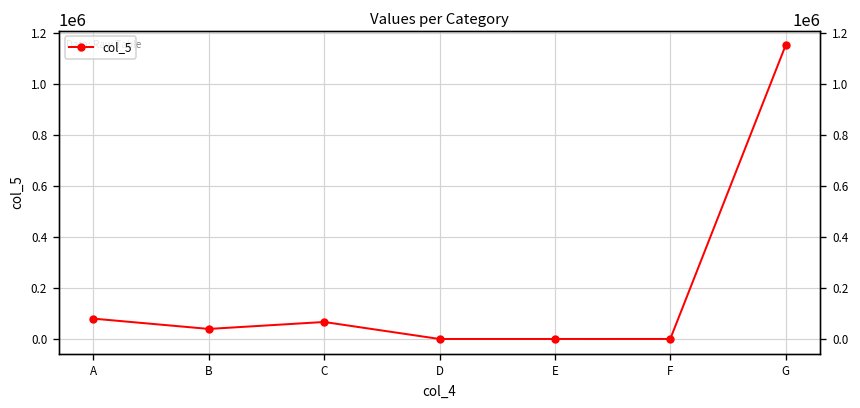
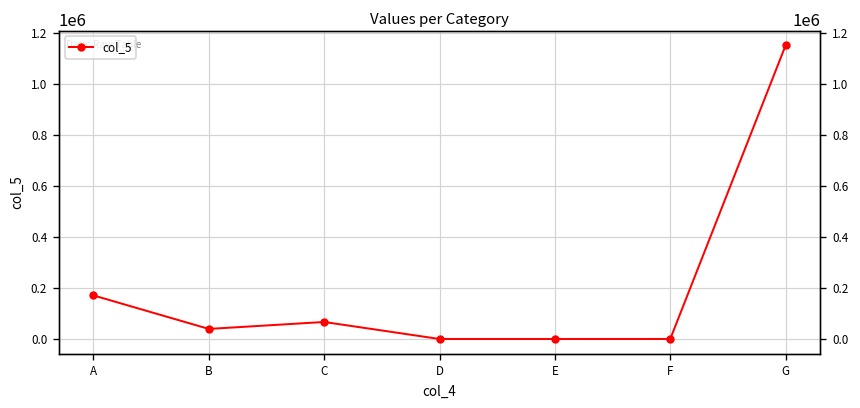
A: 80000 -> 170000
